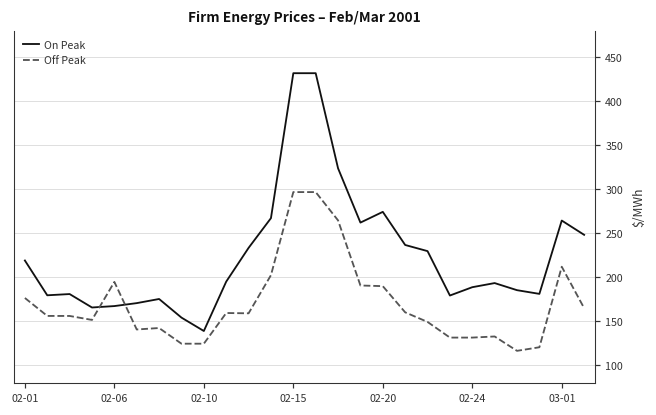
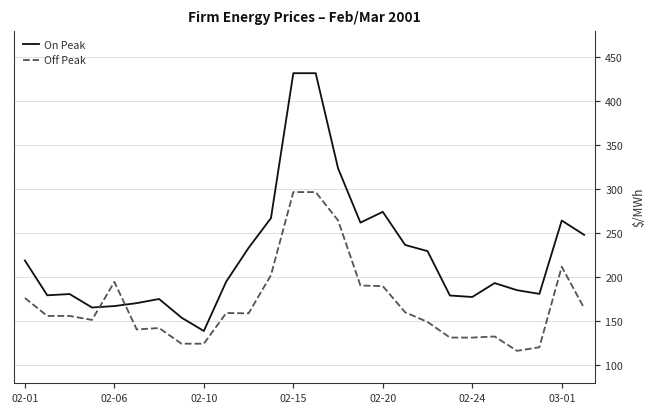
On Peak, 02-24: 190 -> 180
